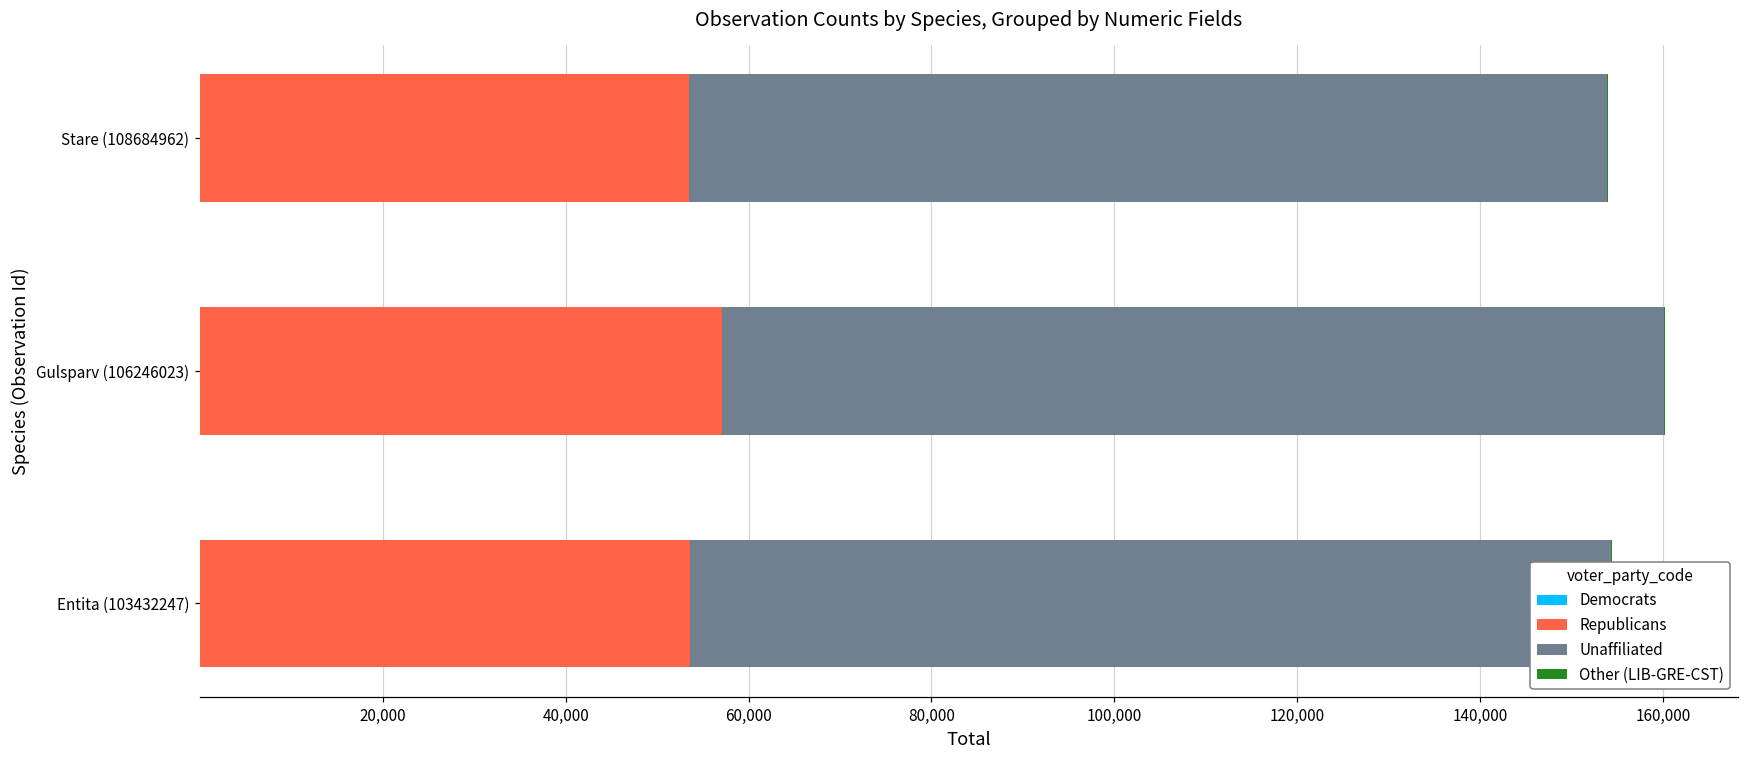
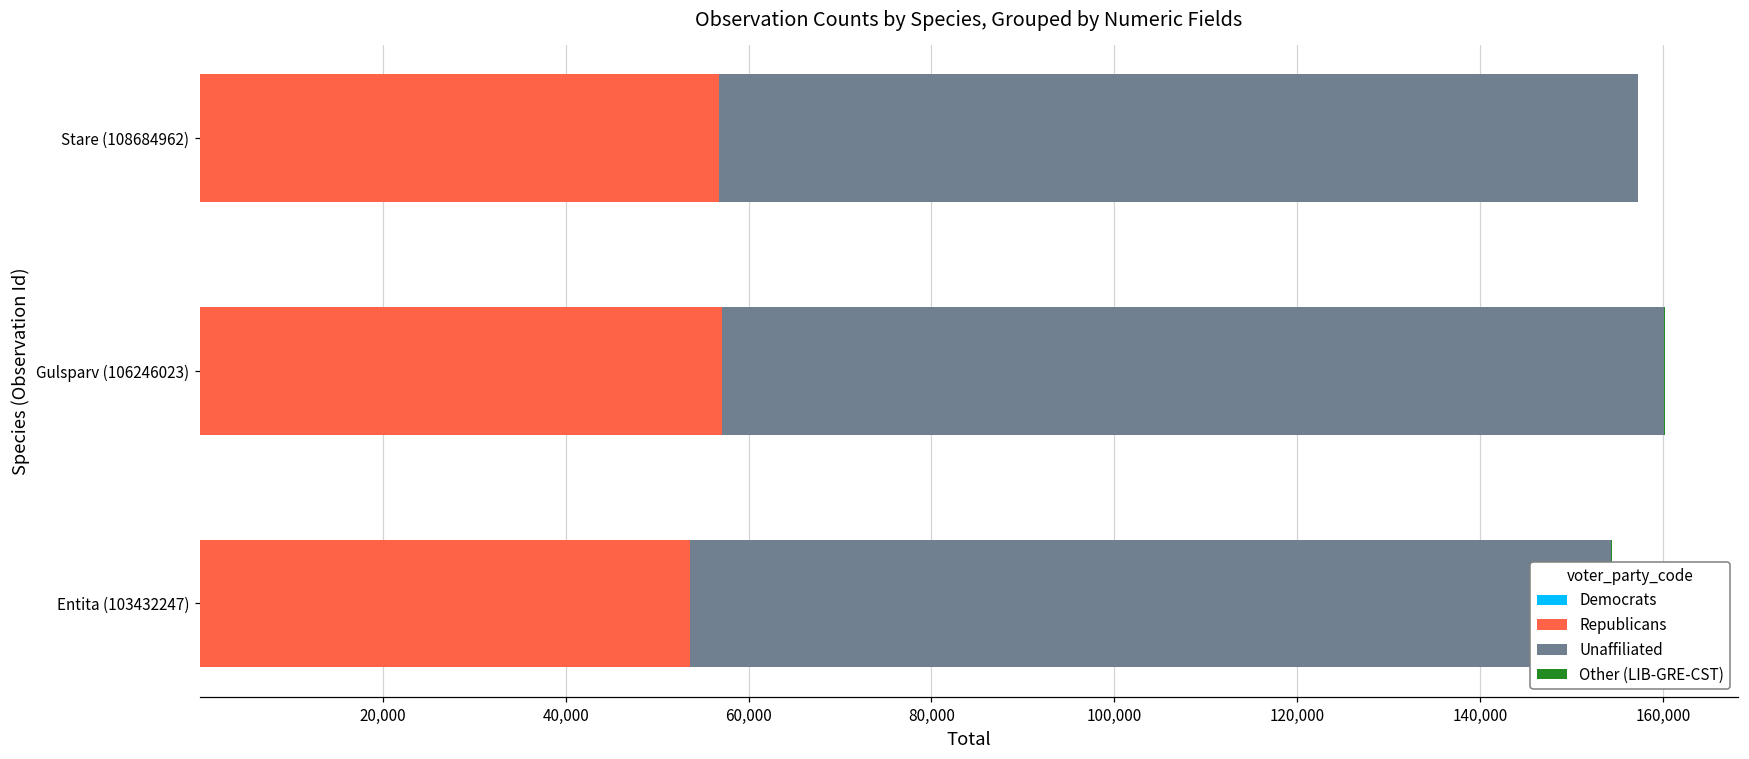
Republicans, Stare (108684962): 53,000 -> 57,000
